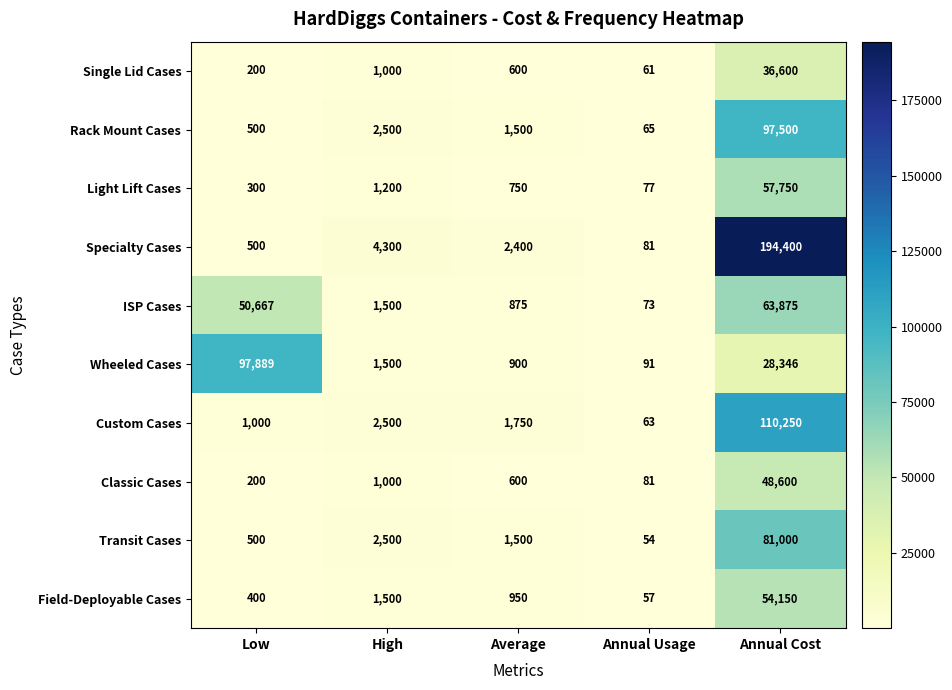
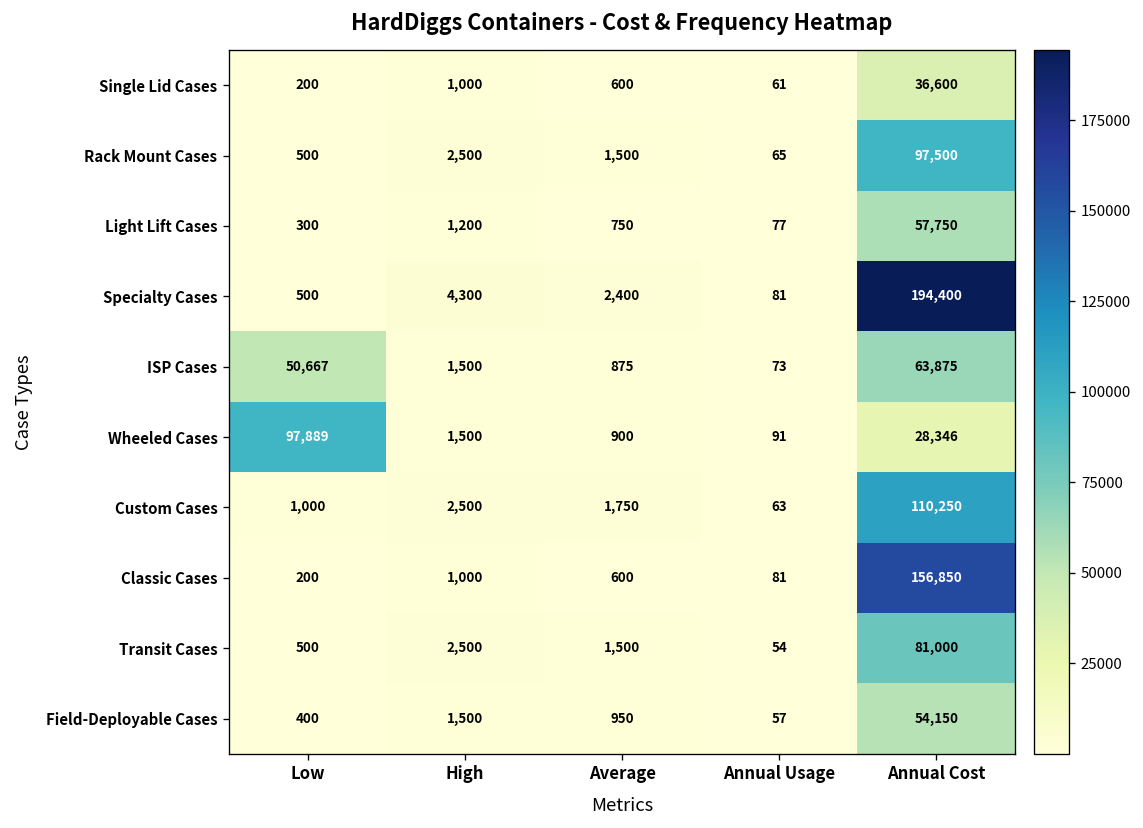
Classic Cases, Annual Cost: 48,600 -> 156,850
